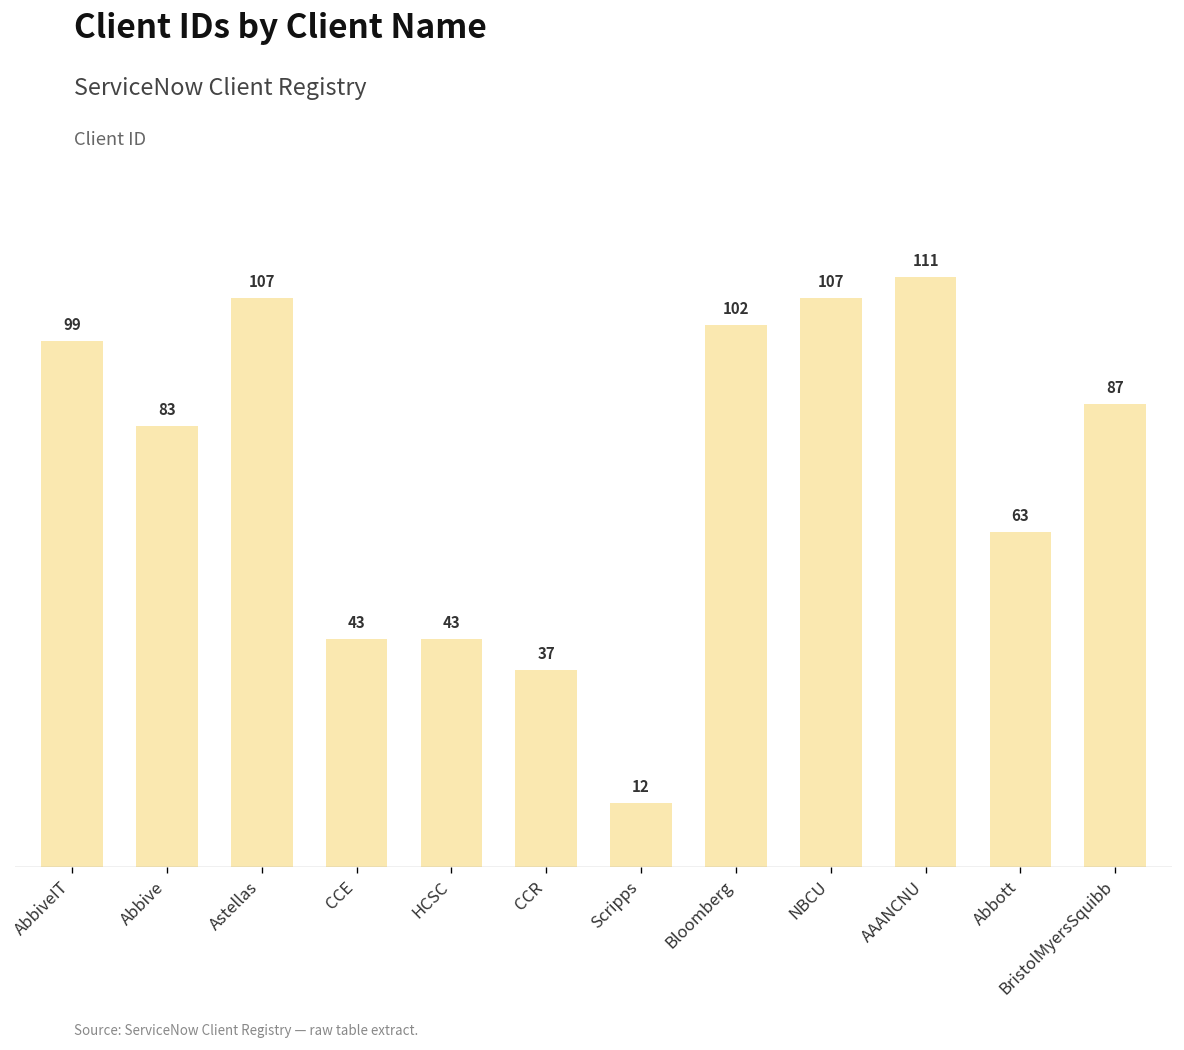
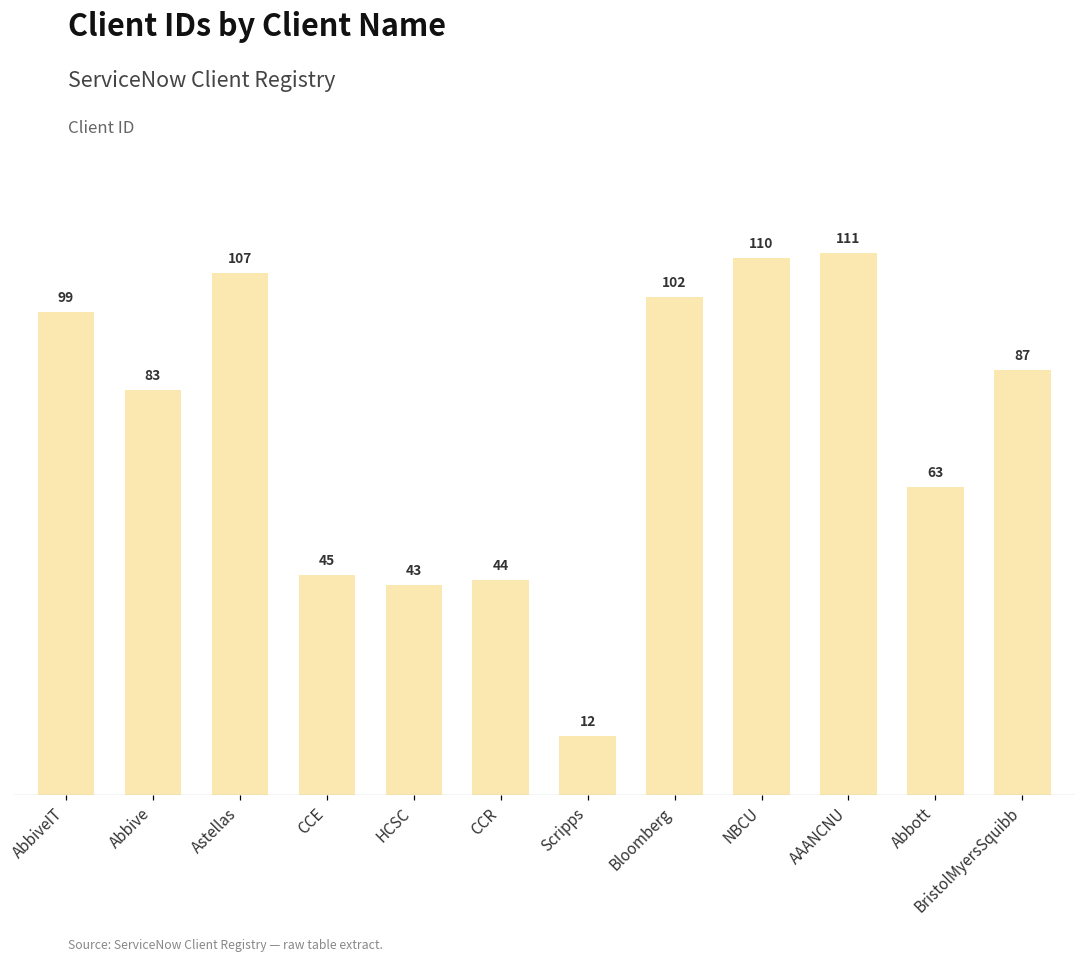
CCE: 43 -> 45
CCR: 37 -> 44
NBCU: 107 -> 110
